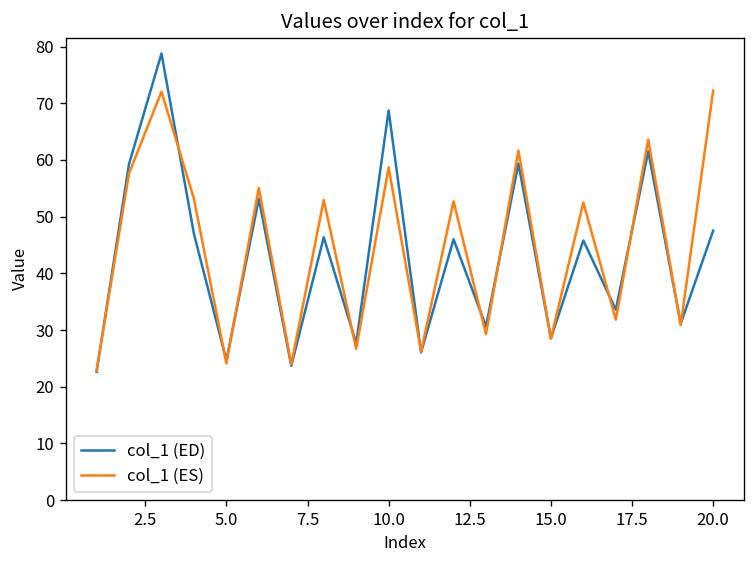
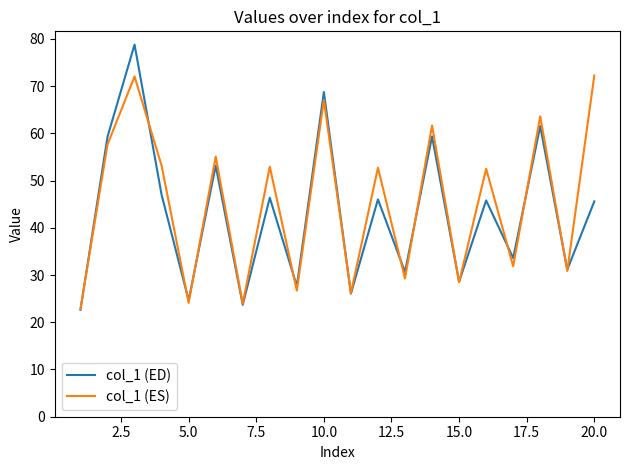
col_1 (ES), 10.0: 59 -> 67
col_1 (ED), 20.0: 48 -> 46
